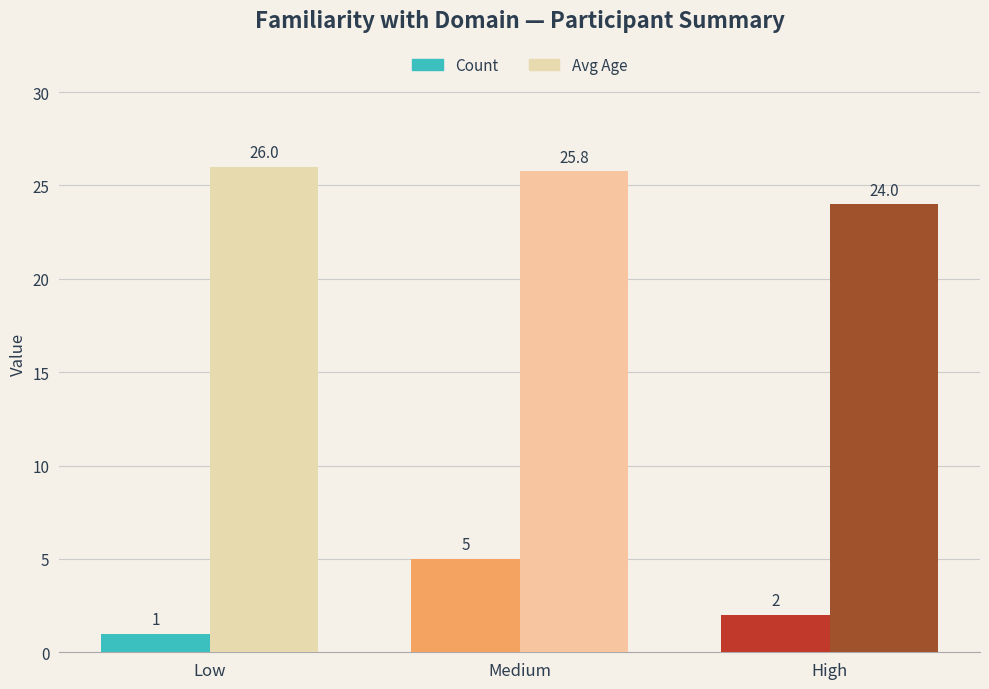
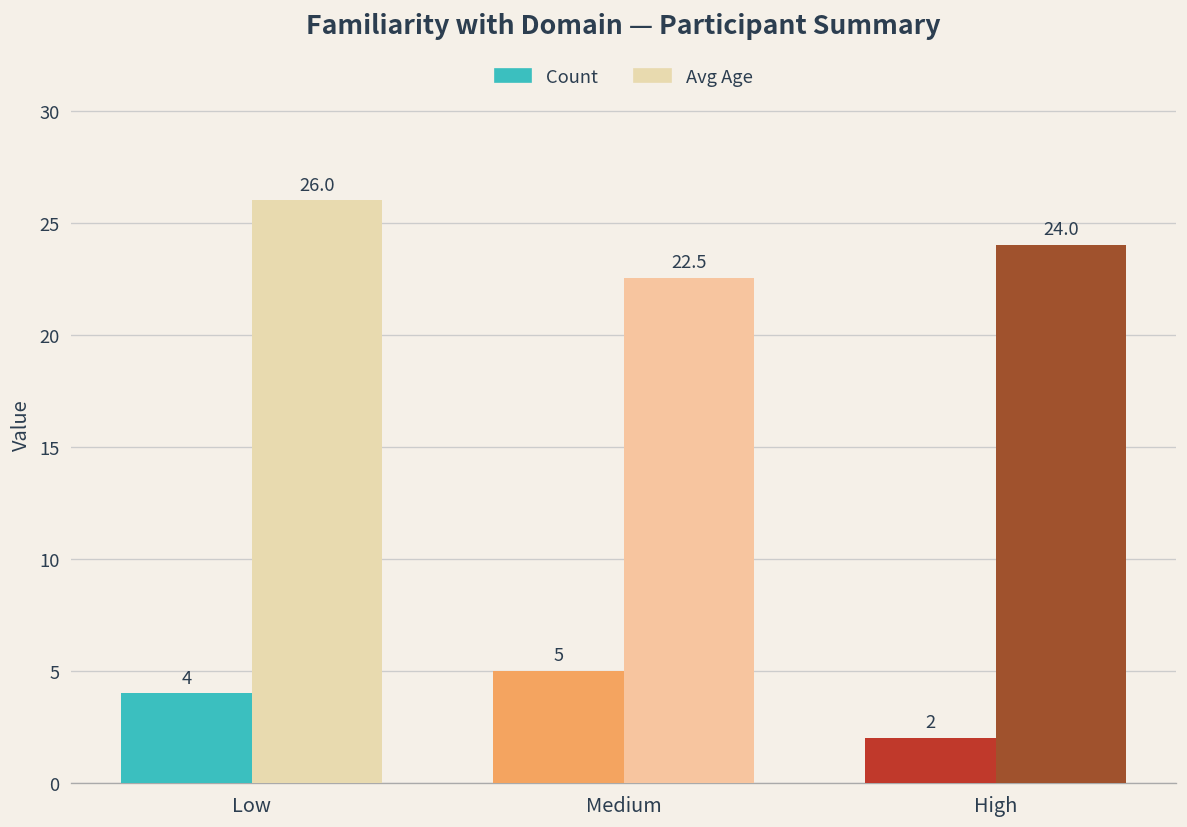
Count, Low: 1 -> 4
Avg Age, Medium: 25.8 -> 22.5
